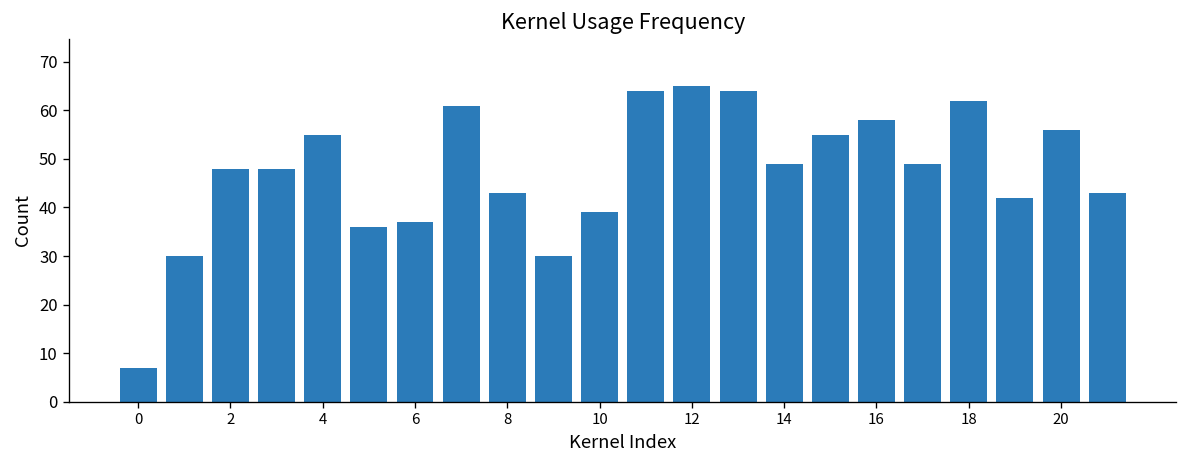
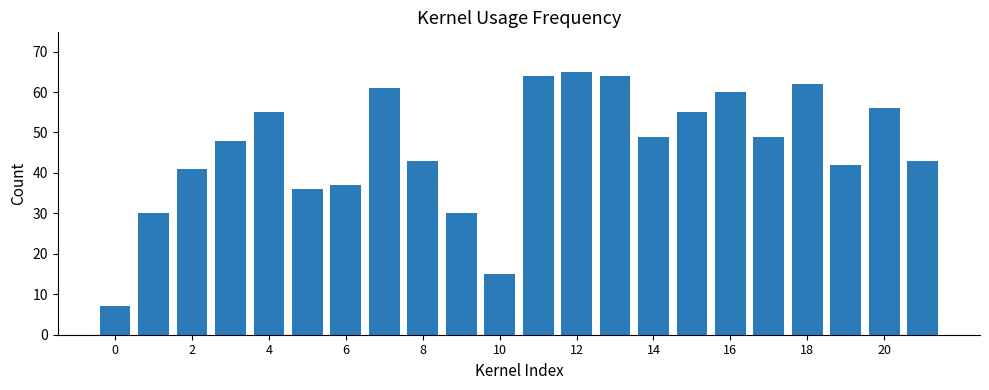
2: 48 -> 41
10: 39 -> 15
16: 58 -> 60
